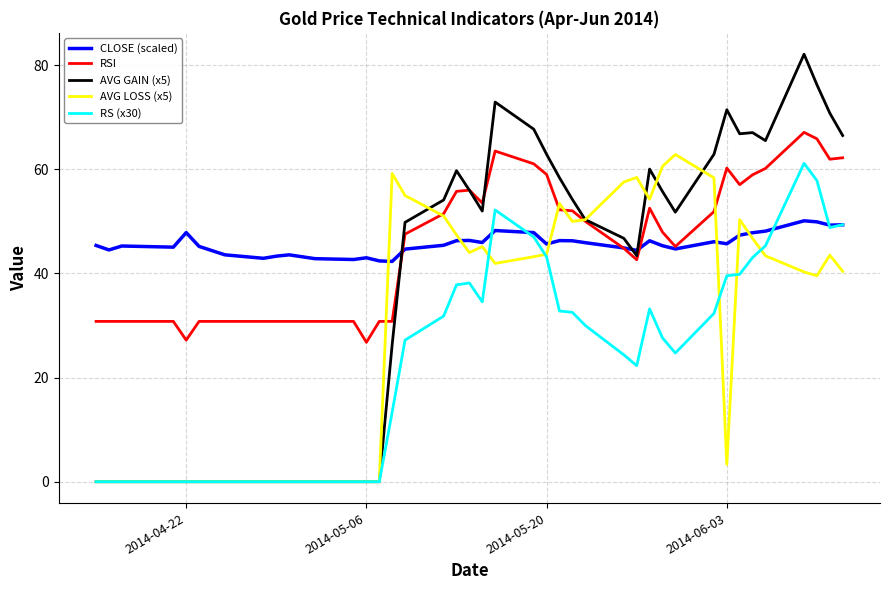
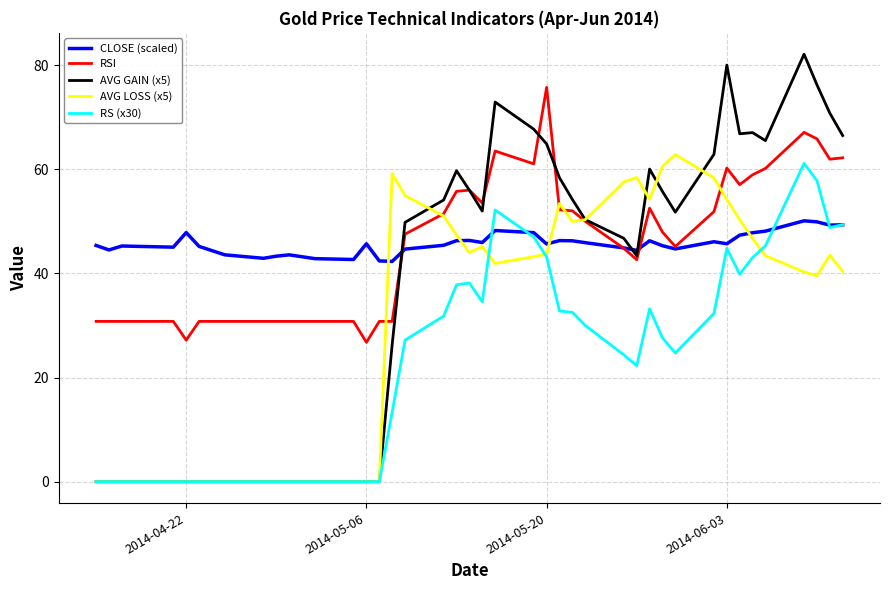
CLOSE (scaled), 2014-05-06: 43 -> 46
RSI, 2014-05-20: 59 -> 76
AVG GAIN (x5), 2014-05-20: 63 -> 65
AVG GAIN (x5), 2014-06-03: 71 -> 80
AVG LOSS (x5), 2014-06-03: 3 -> 54
RS (x30), 2014-06-03: 40 -> 45
